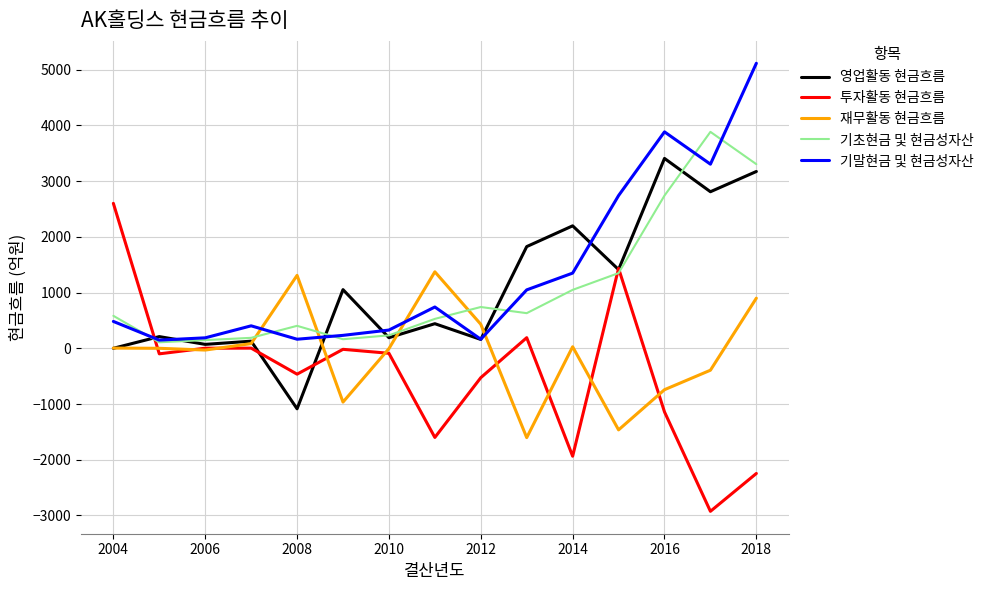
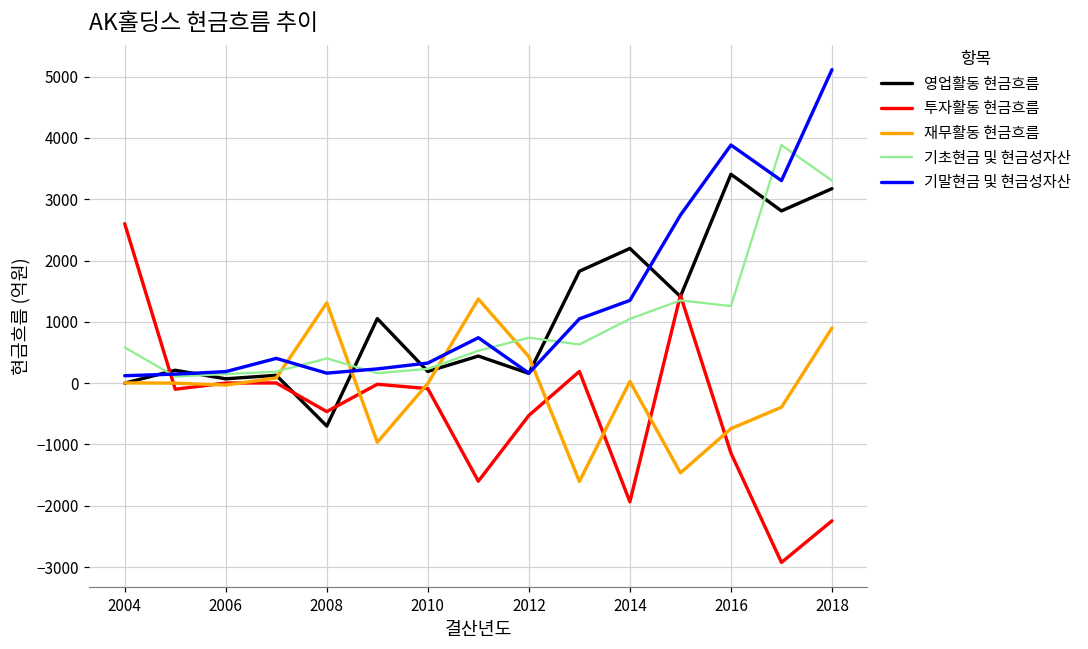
기말현금 및 현금성자산, 2004: 500 -> 100
영업활동 현금흐름, 2008: -1100 -> -700
기초현금 및 현금성자산, 2016: 2700 -> 1300
